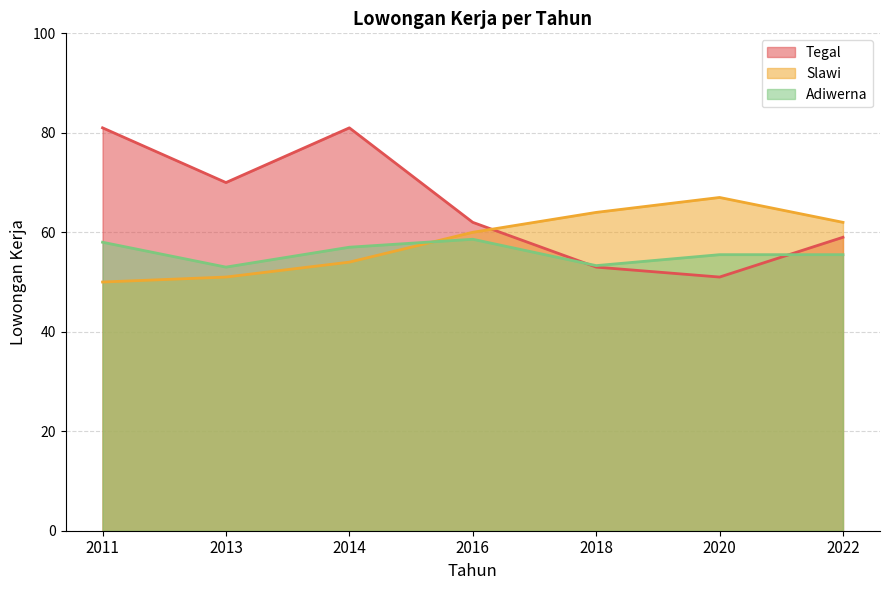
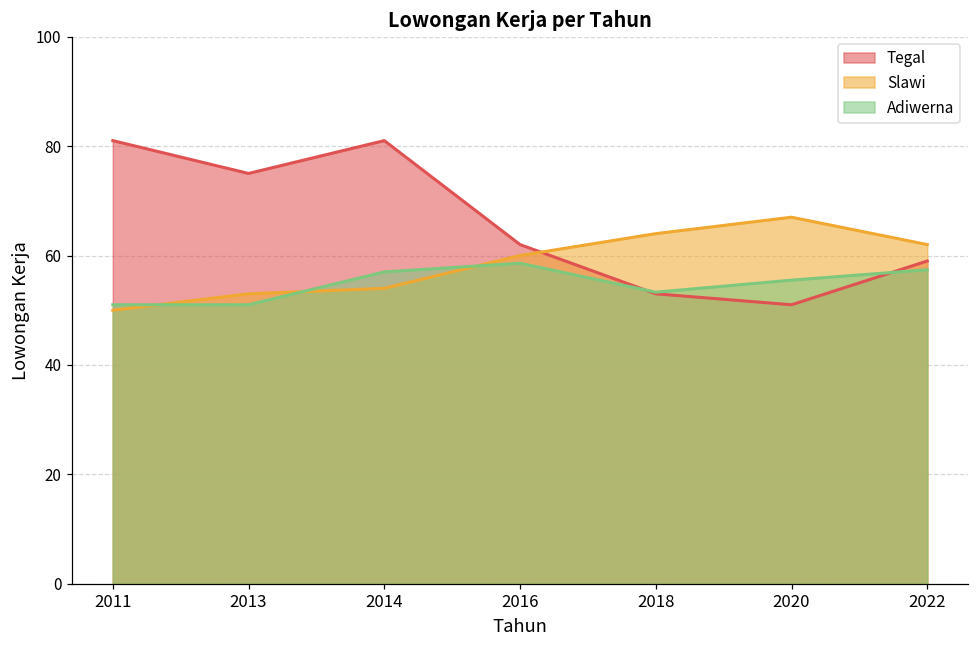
Adiwerna, 2011: 58 -> 51
Tegal, 2013: 70 -> 75
Slawi, 2013: 51 -> 53
Adiwerna, 2013: 53 -> 51
Adiwerna, 2022: 56 -> 57
